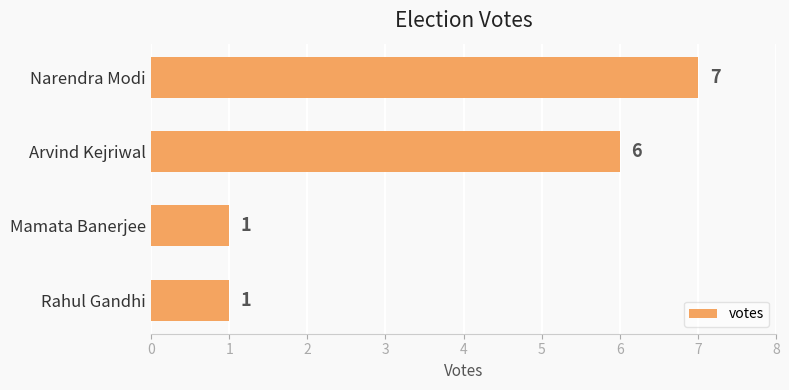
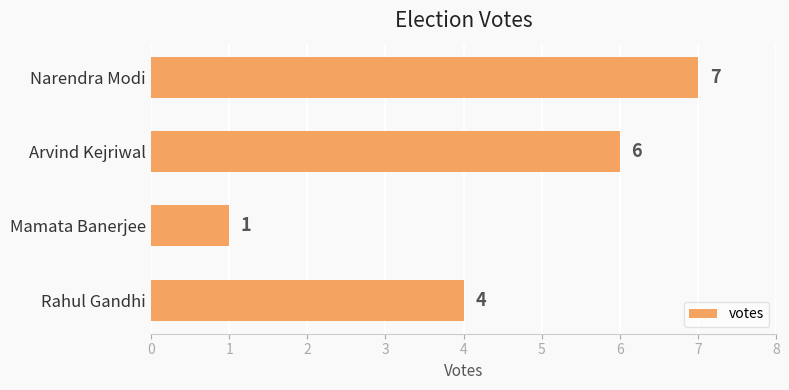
Rahul Gandhi: 1 -> 4
